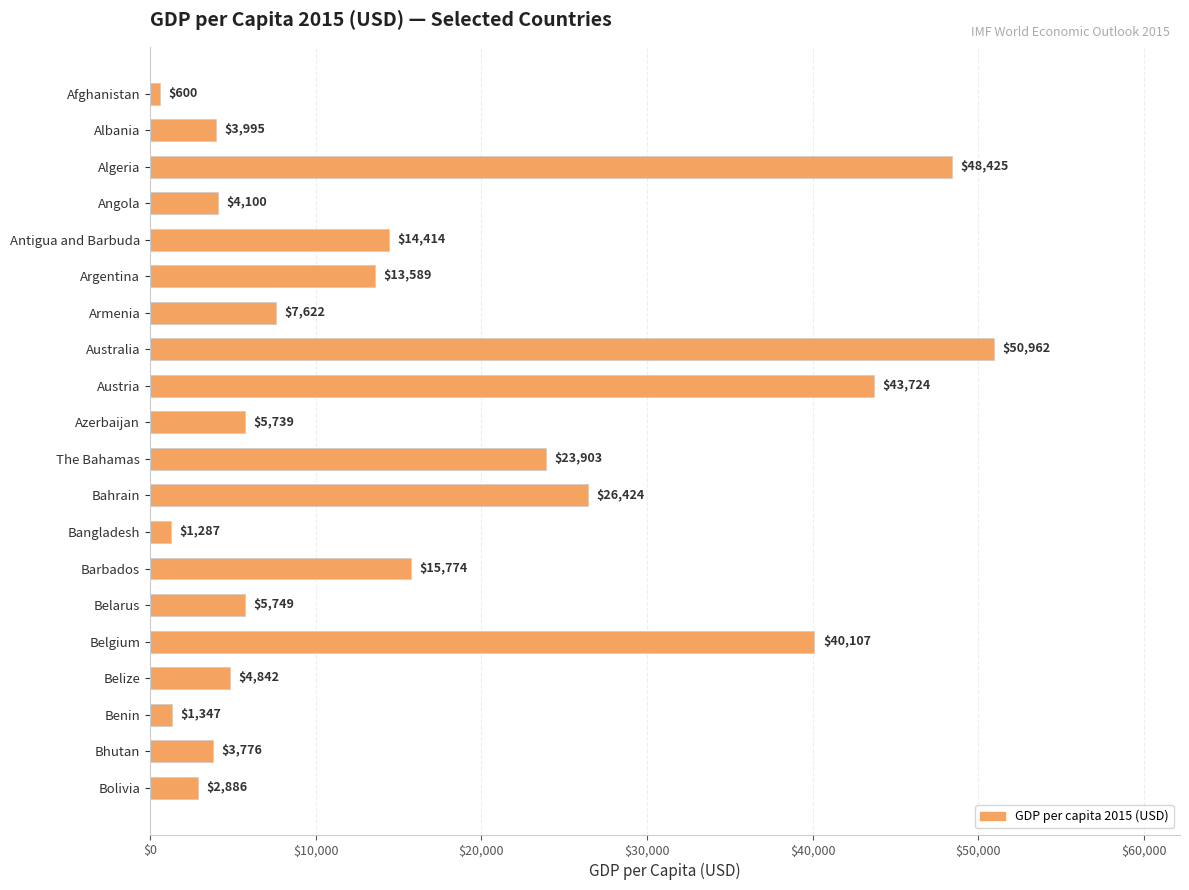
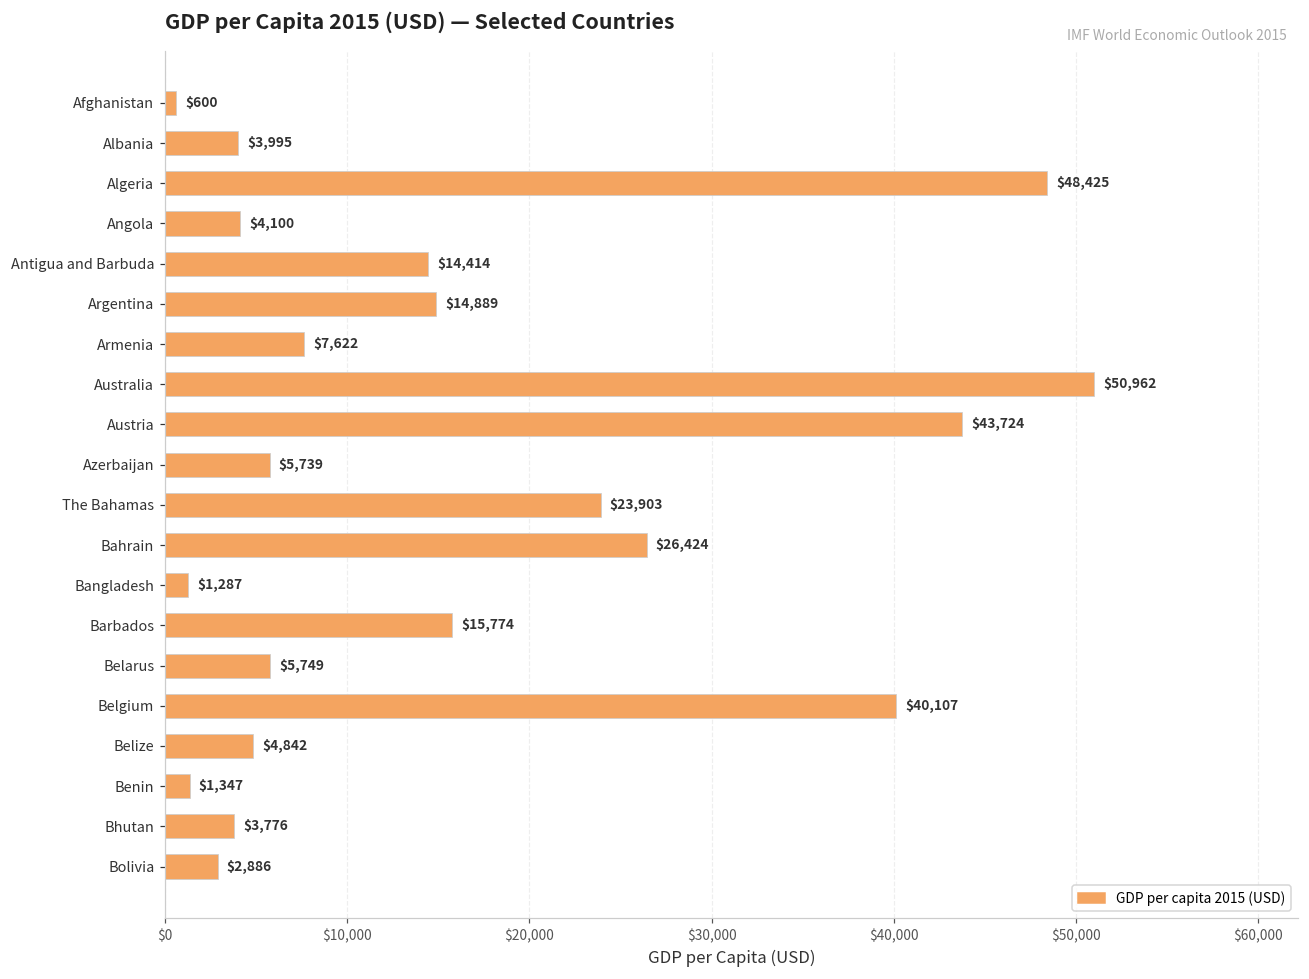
Argentina: $13,589 -> $14,889
